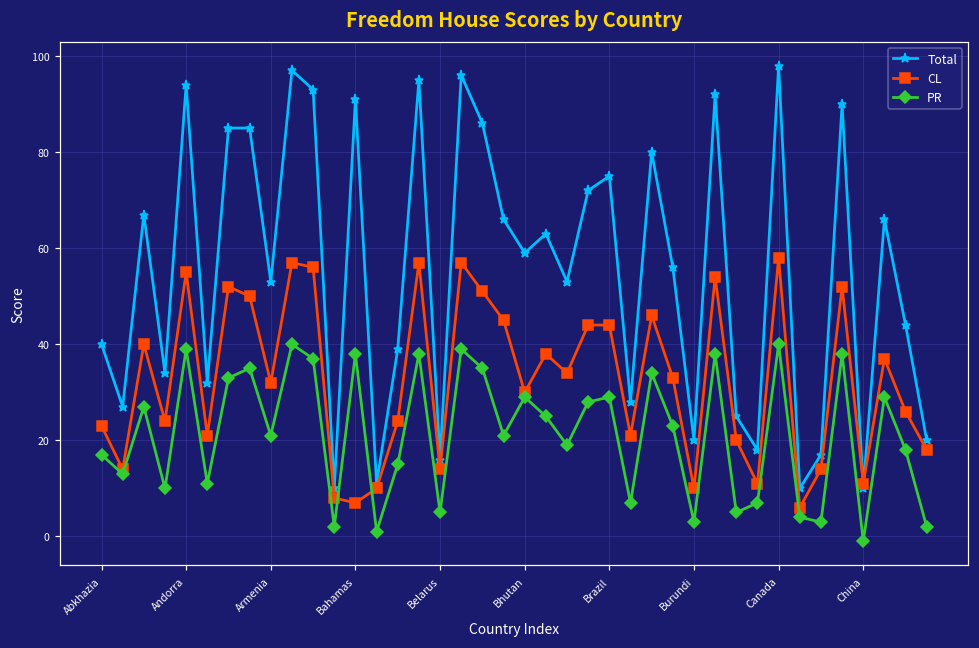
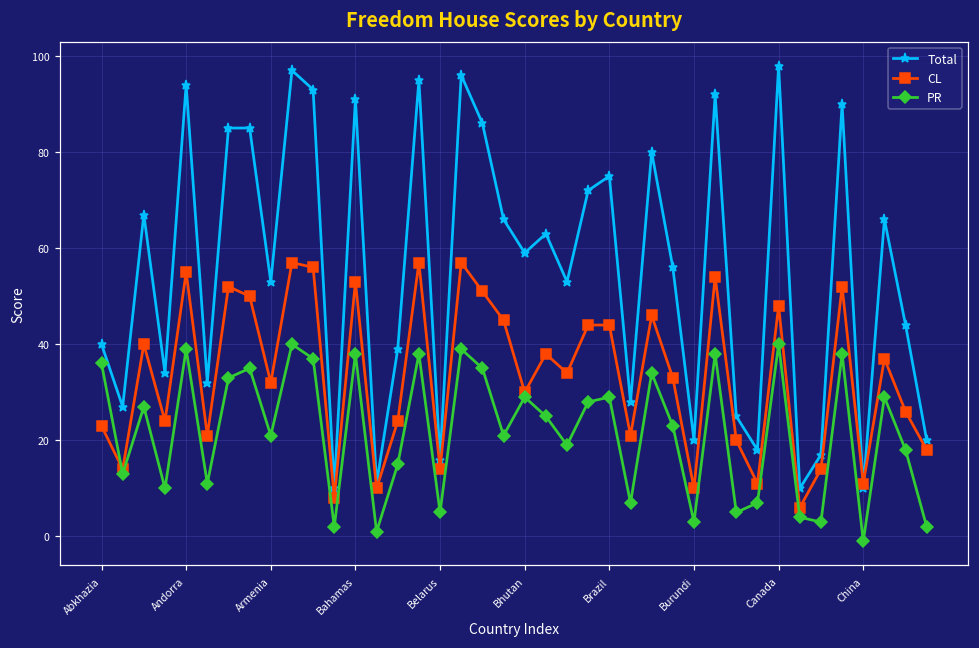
PR, Abkhazia: 17 -> 36
CL, Bahamas: 7 -> 53
CL, Canada: 58 -> 48
